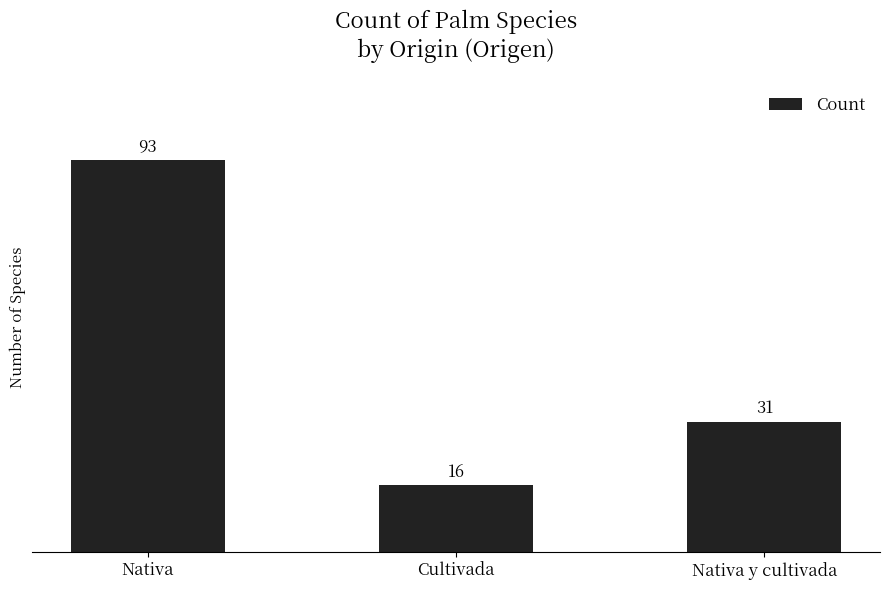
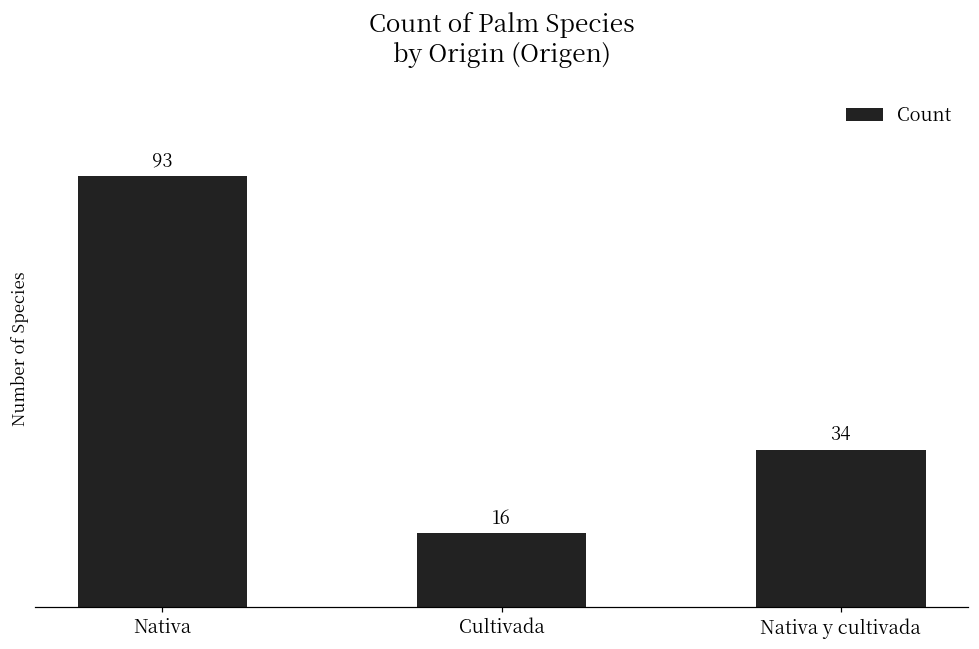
Nativa y cultivada: 31 -> 34
